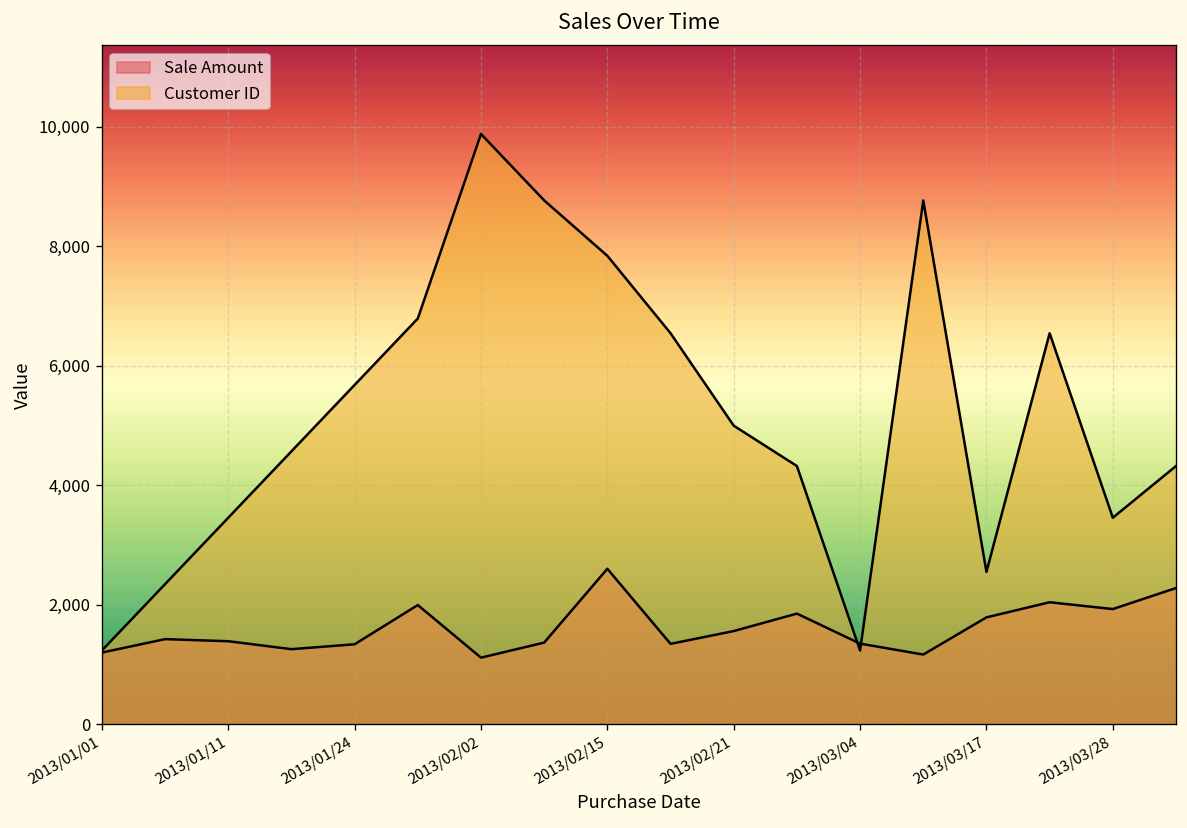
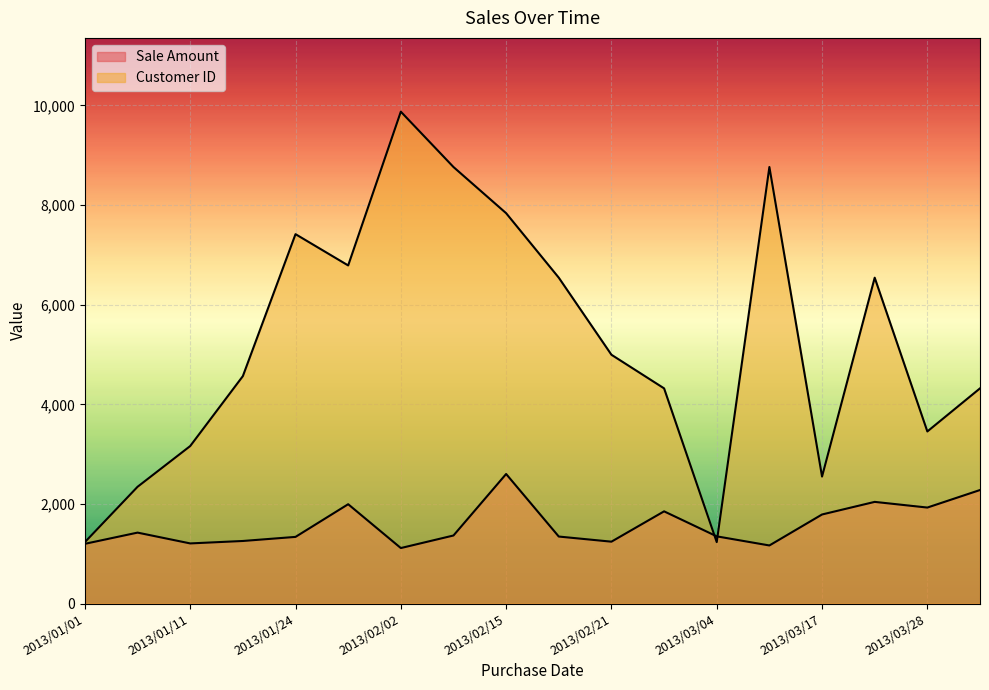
Sale Amount, 2013/01/11: 1,400 -> 1,200
Customer ID, 2013/01/11: 3,500 -> 3,200
Customer ID, 2013/01/24: 5,700 -> 7,400
Sale Amount, 2013/02/21: 1,600 -> 1,200
